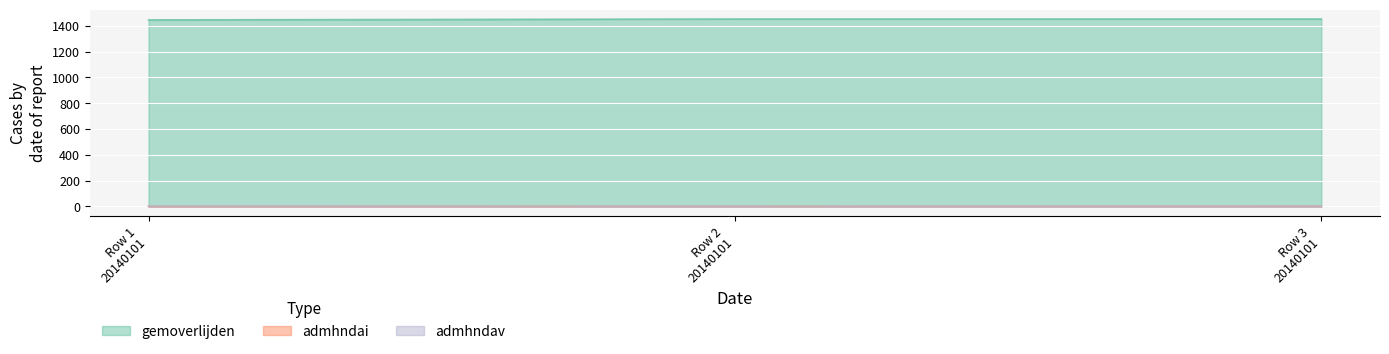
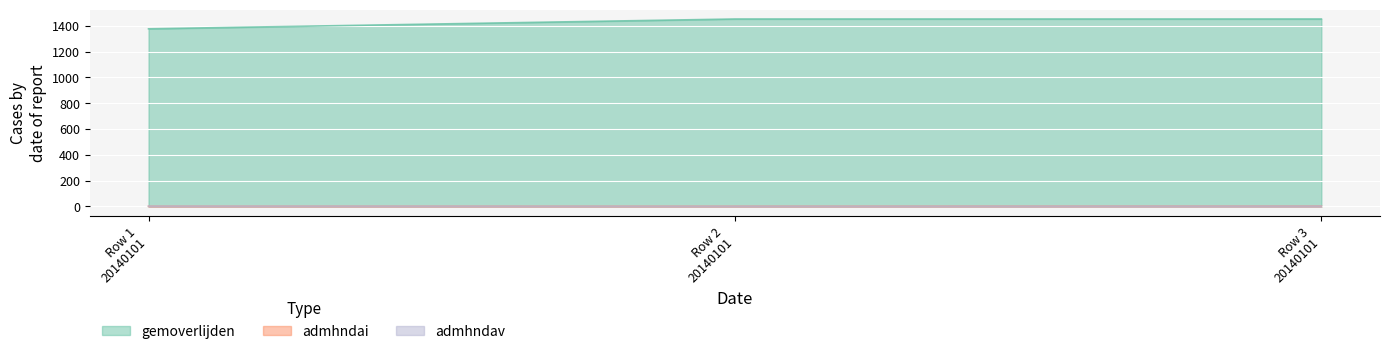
gemoverlijden, Row 1 20140101: 1450 -> 1380
